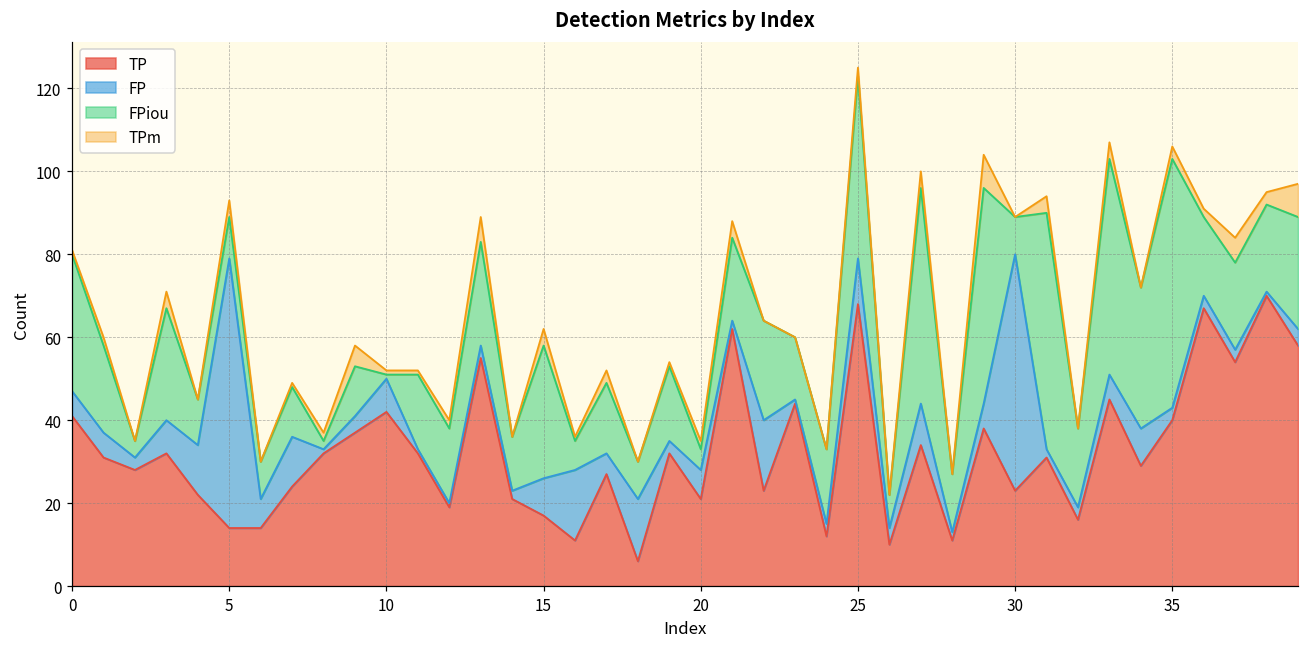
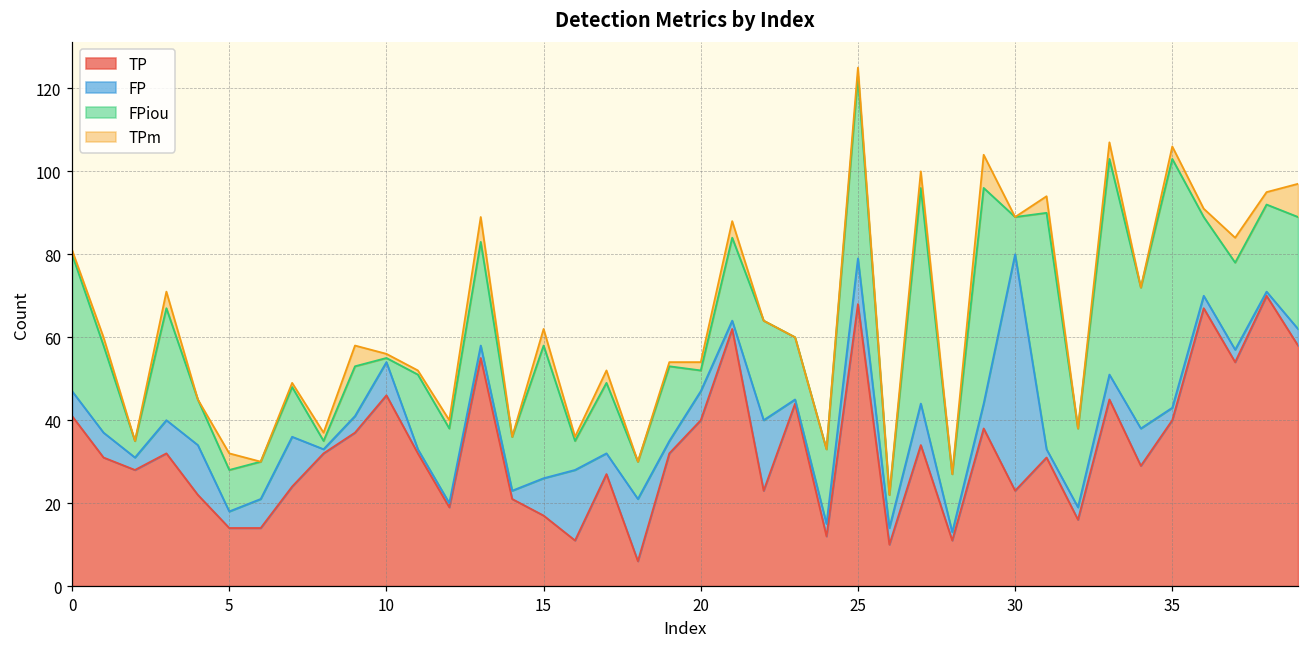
FP, 5: 65 -> 4
TP, 10: 42 -> 46
TP, 20: 21 -> 40
